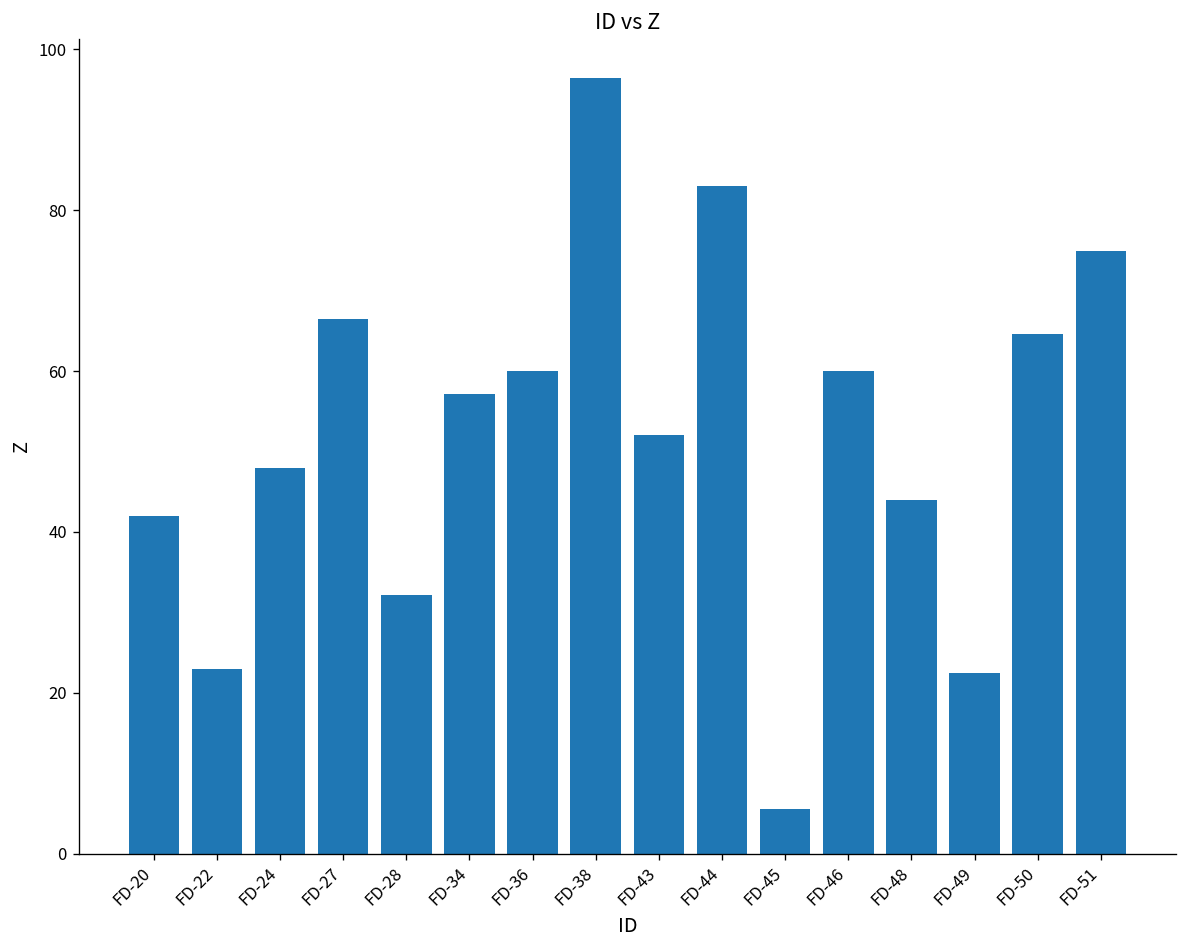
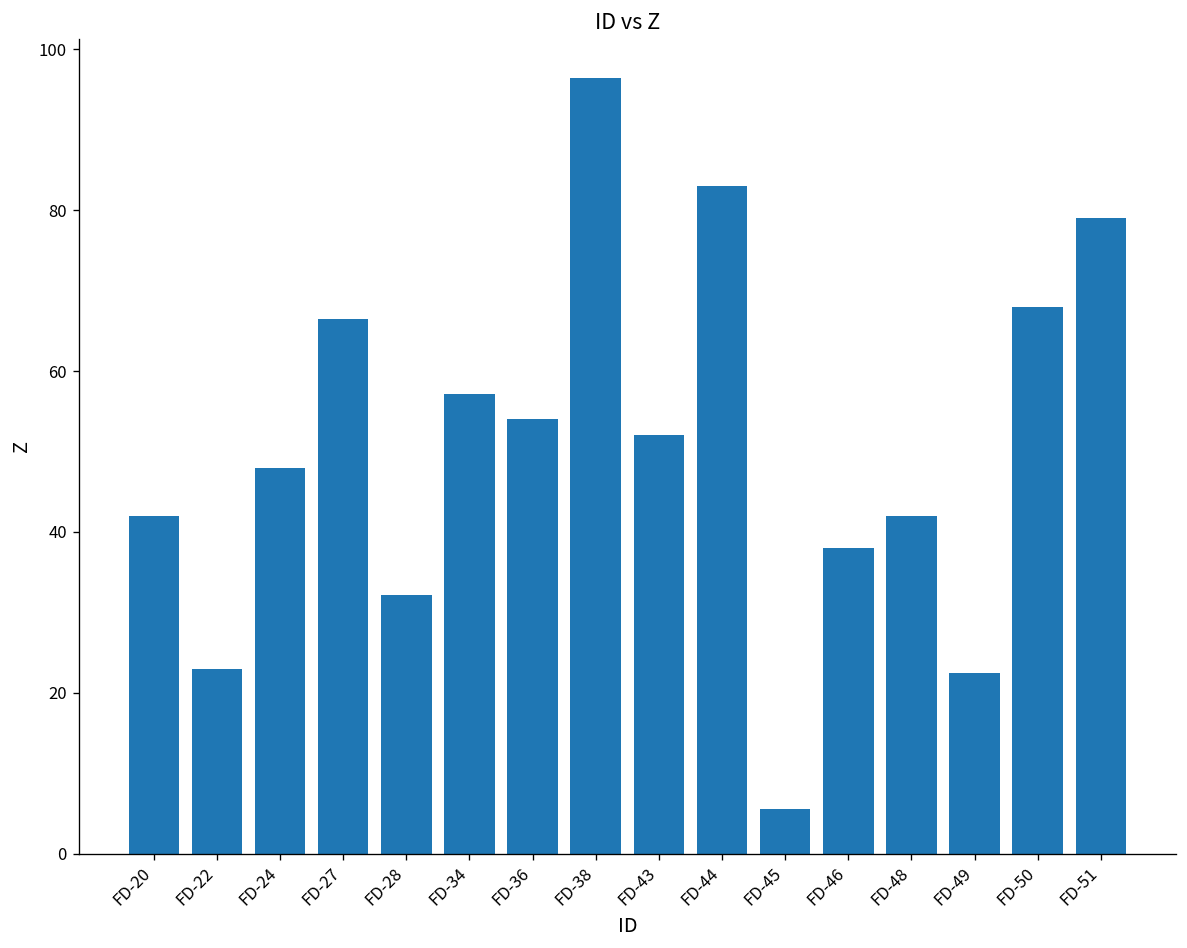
FD-36: 60 -> 54
FD-46: 60 -> 38
FD-48: 44 -> 42
FD-50: 65 -> 68
FD-51: 75 -> 79
